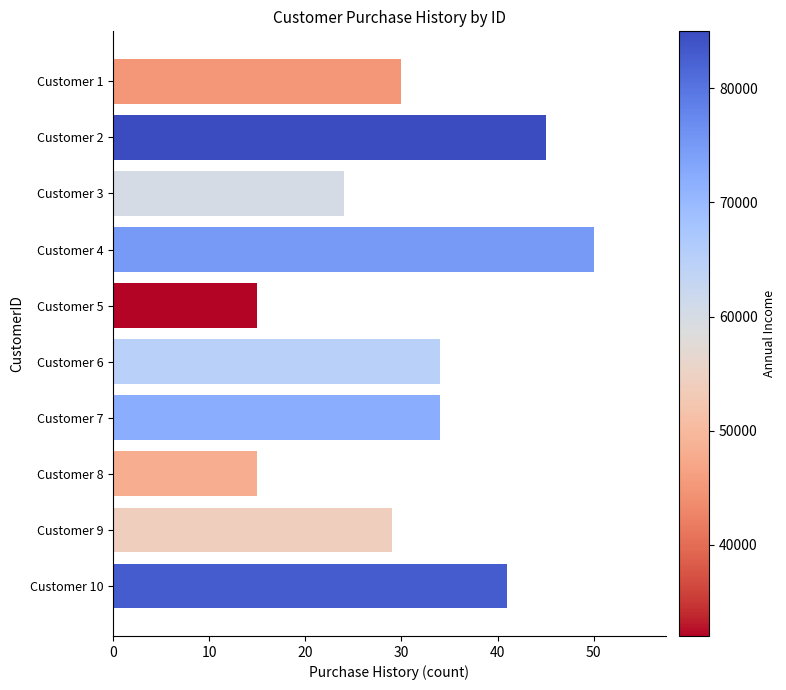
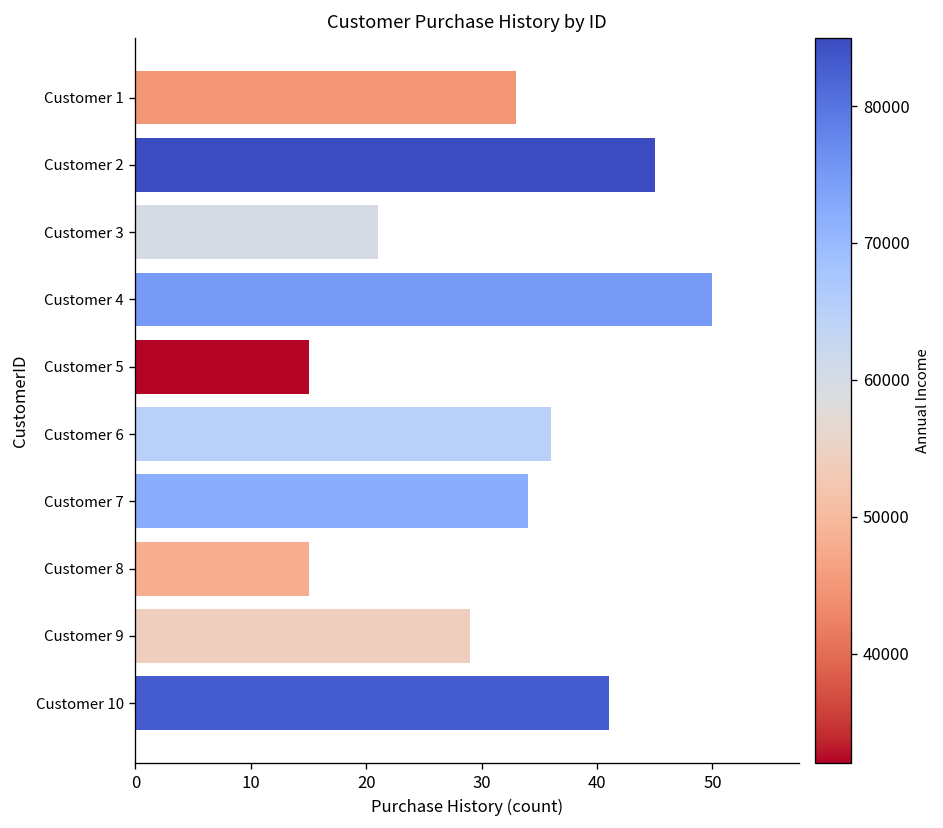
Customer 1: 30 -> 33
Customer 3: 24 -> 21
Customer 6: 34 -> 36
